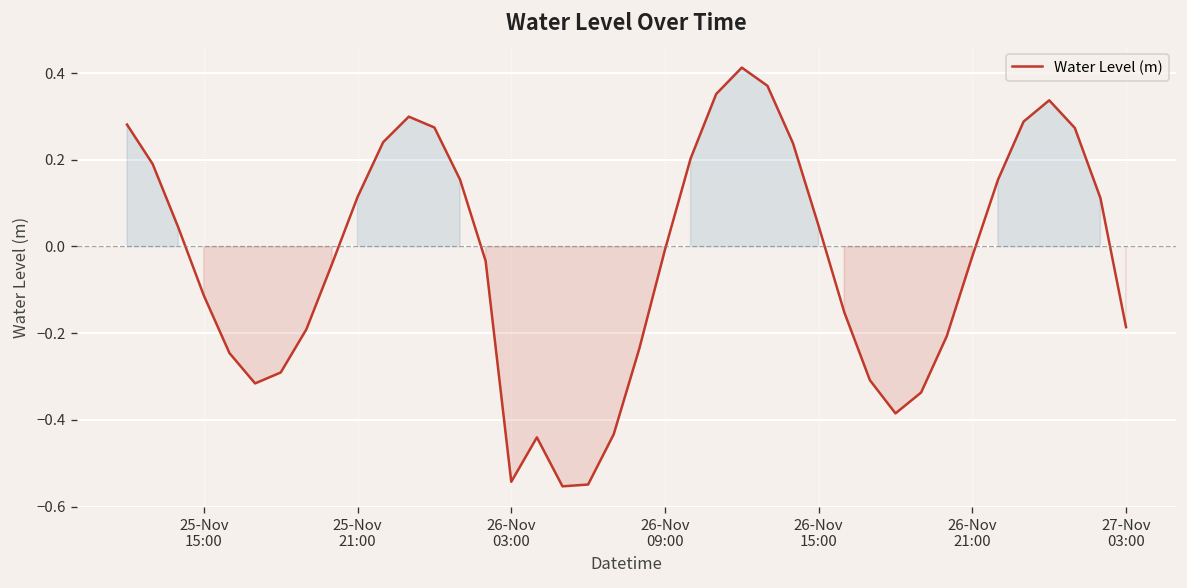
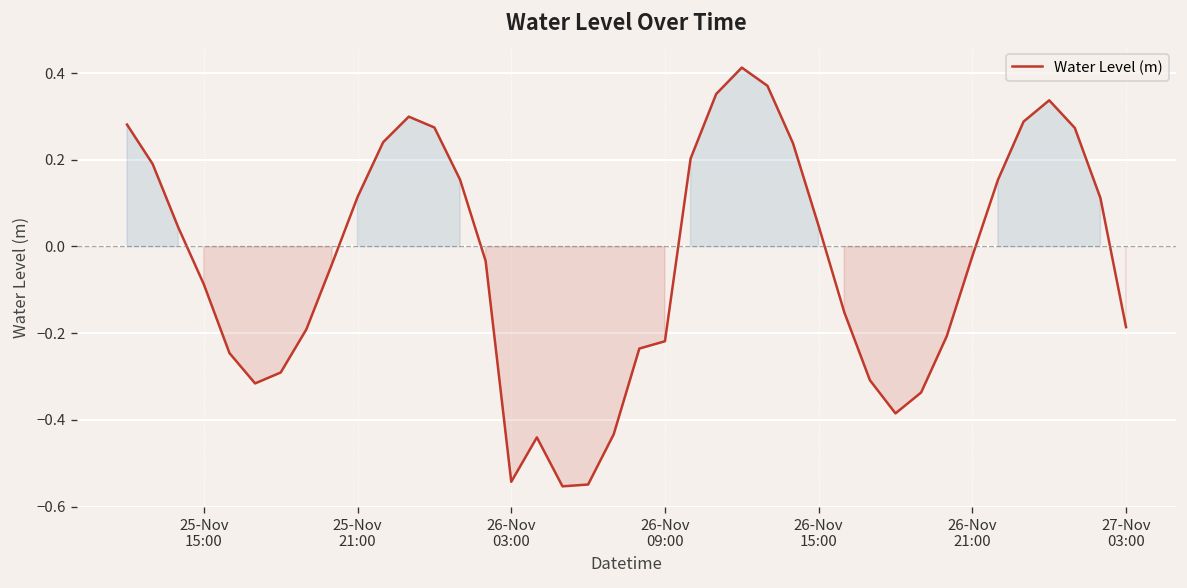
25-Nov 15:00: -0.11 -> -0.09
26-Nov 09:00: -0.01 -> -0.22
